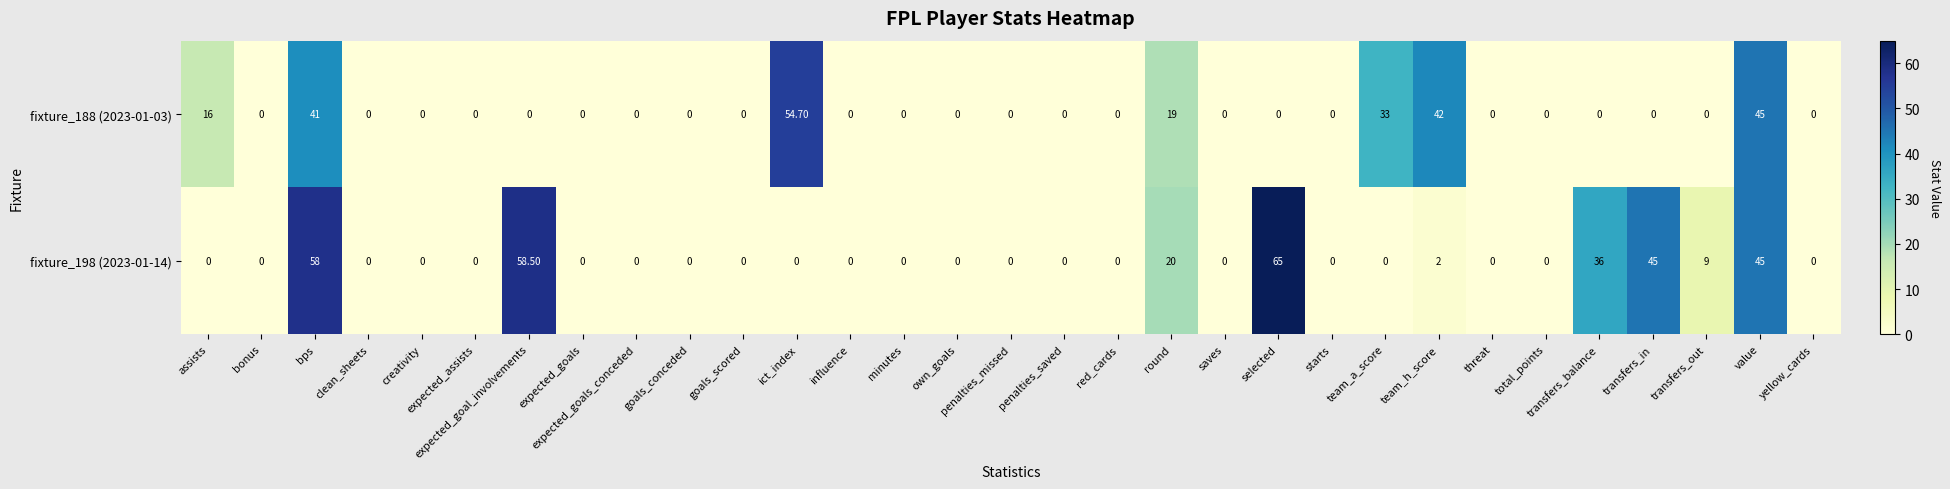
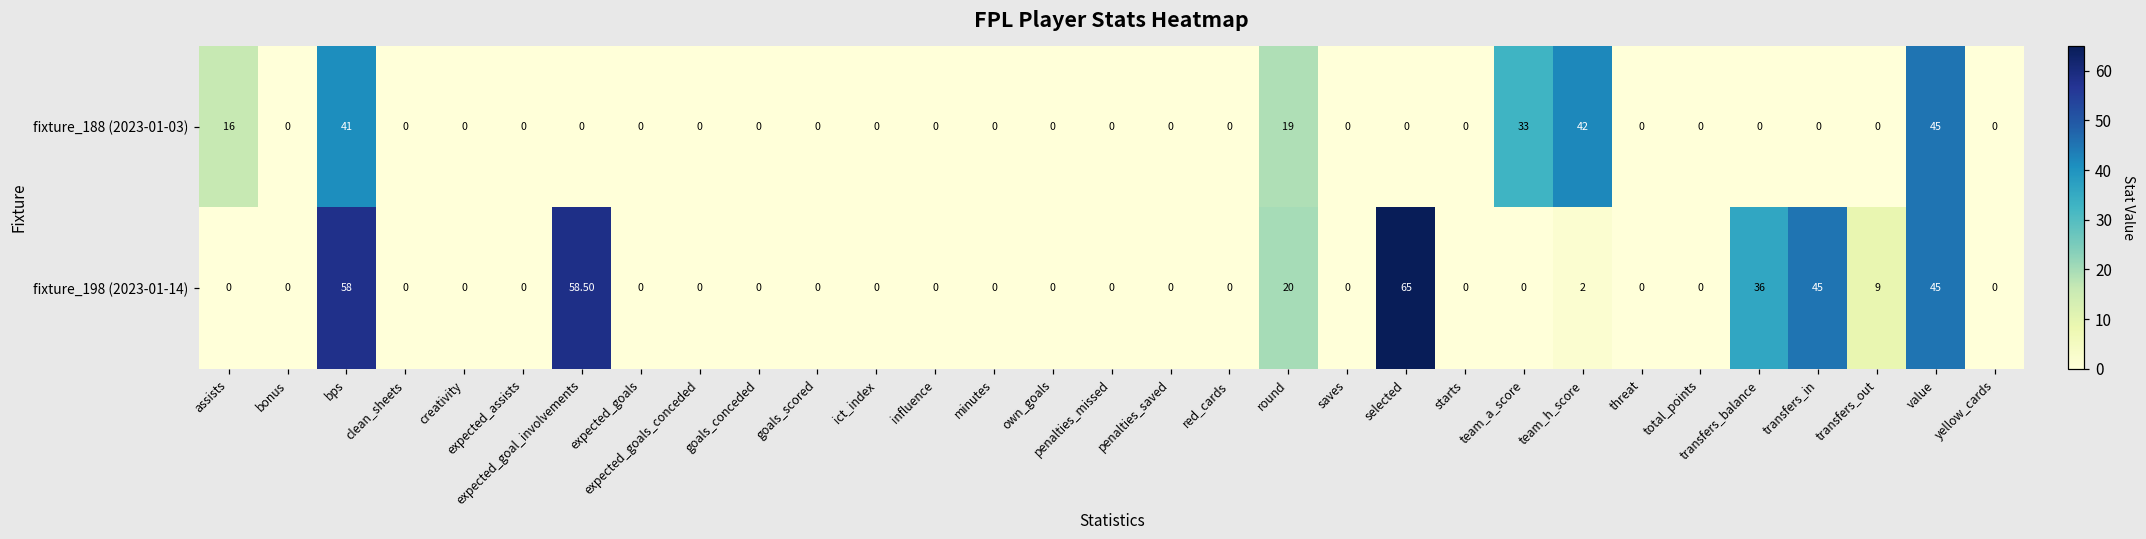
fixture_188 (2023-01-03), ict_index: 54.70 -> 0
